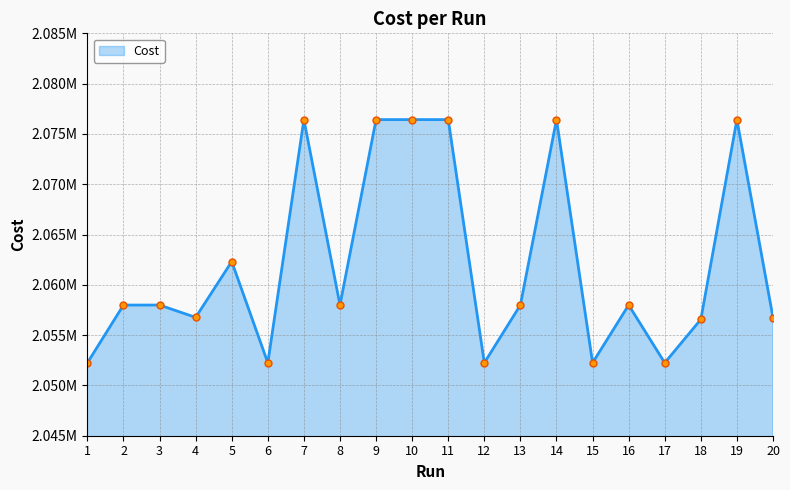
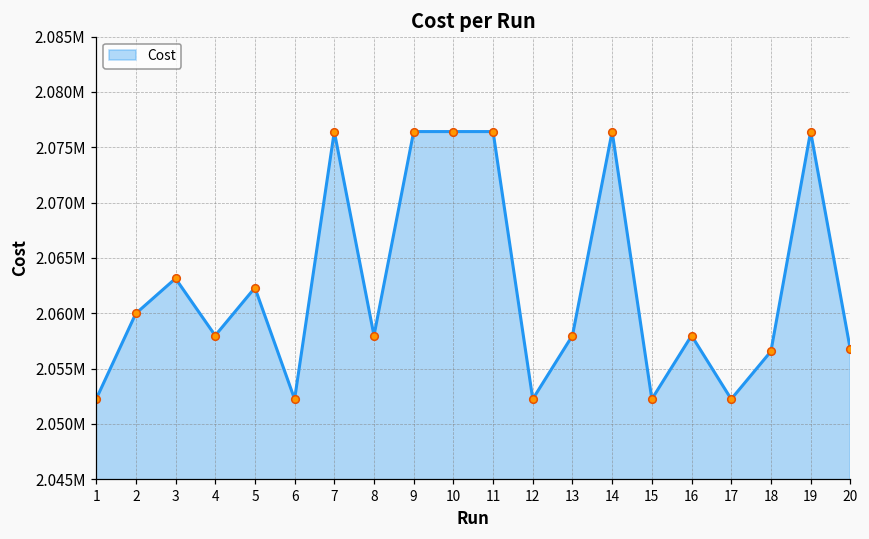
2: 2058000 -> 2060000
3: 2058000 -> 2063100
4: 2056800 -> 2058000
